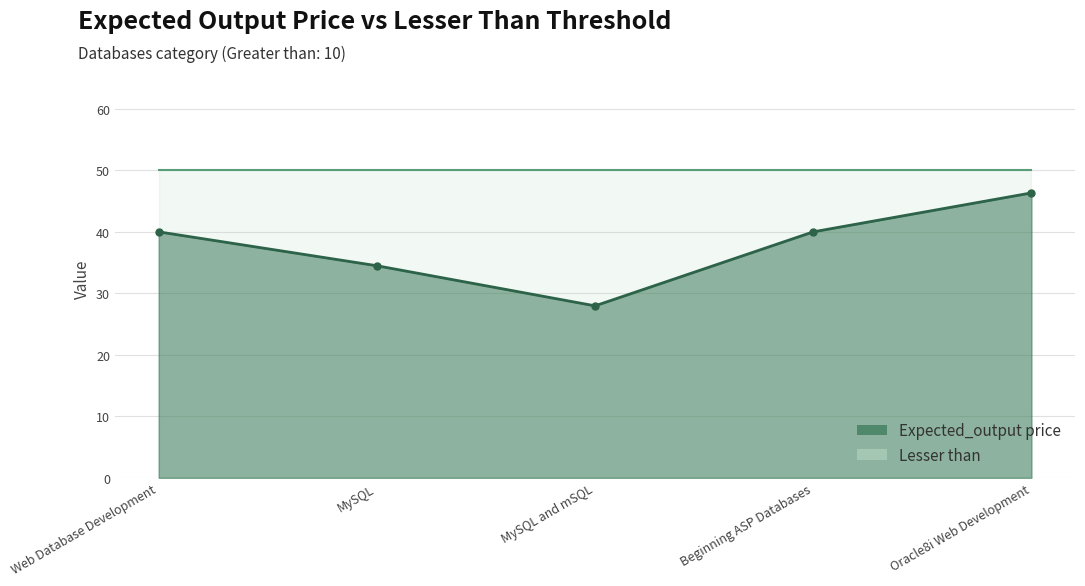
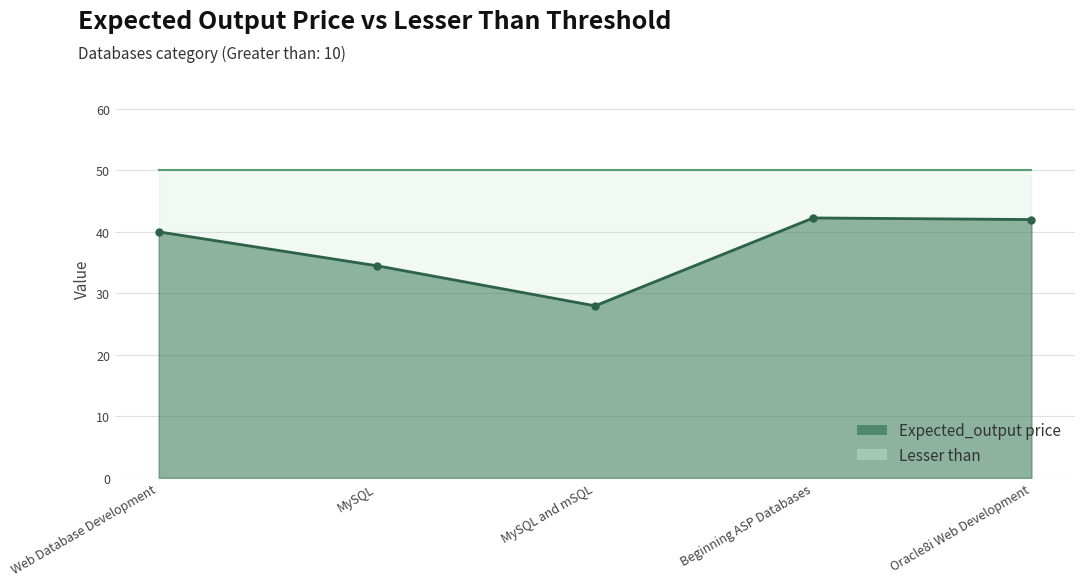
Expected_output price, Beginning ASP Databases: 40 -> 42
Expected_output price, Oracle8i Web Development: 46 -> 42
